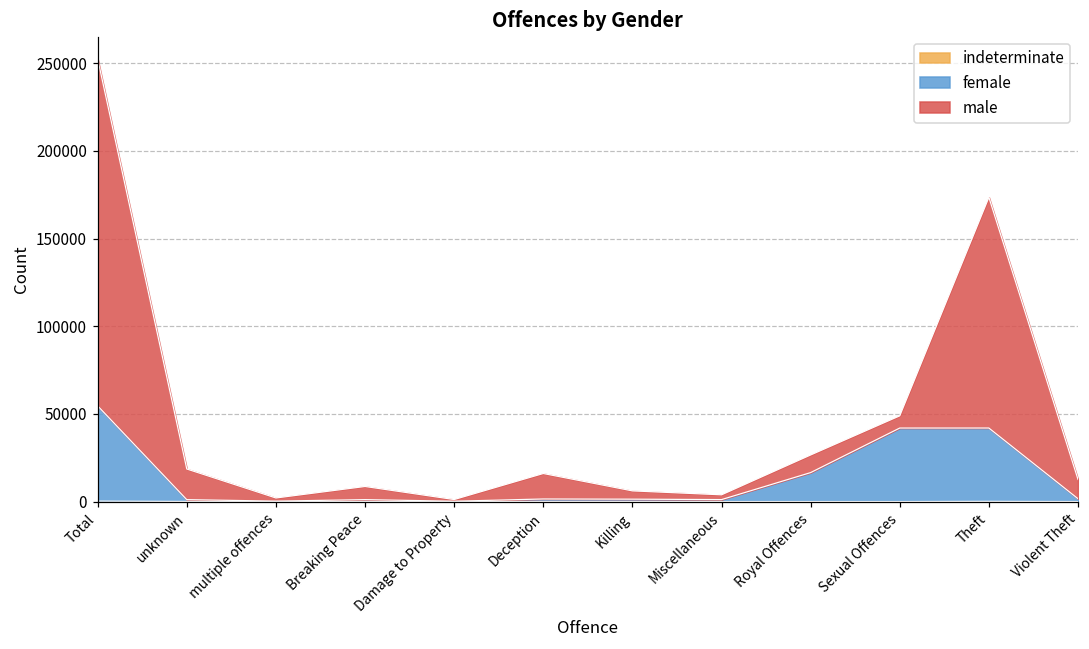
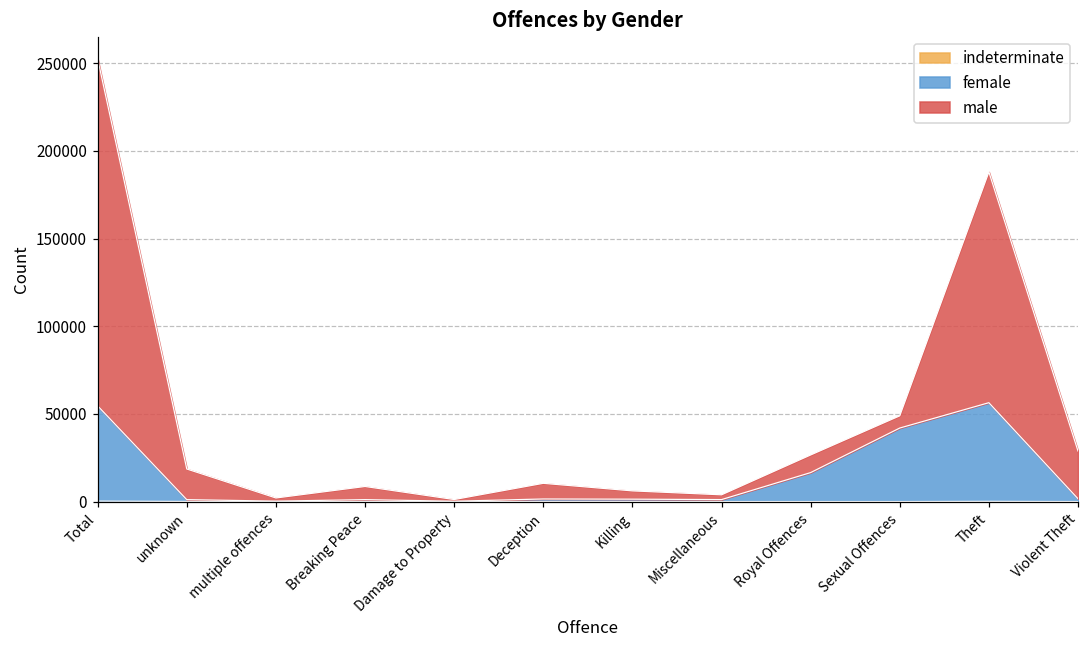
male, Deception: 15000 -> 9000
female, Theft: 42000 -> 56000
male, Violent Theft: 11000 -> 27000
